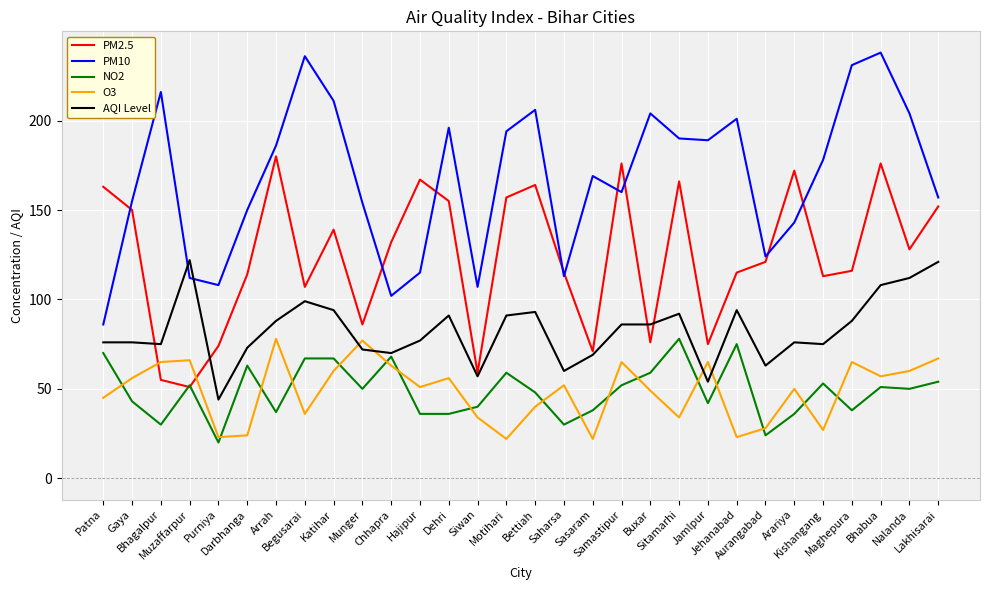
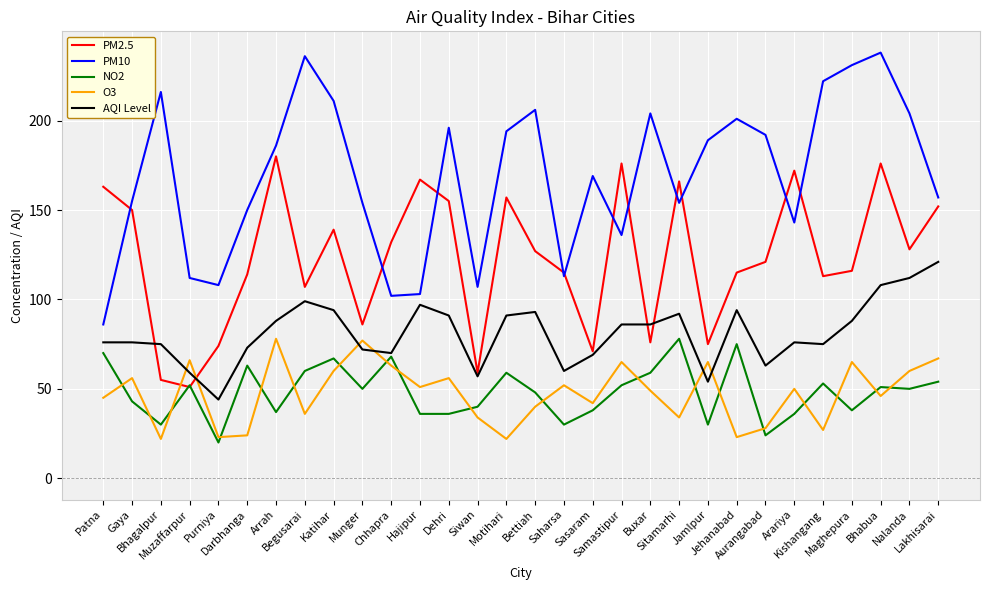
O3, Bhagalpur: 65 -> 22
AQI Level, Muzaffarpur: 122 -> 59
NO2, Begusarai: 67 -> 60
PM10, Hajipur: 115 -> 103
AQI Level, Hajipur: 77 -> 97
PM2.5, Bettiah: 164 -> 127
O3, Sasaram: 22 -> 42
PM10, Samastipur: 160 -> 136
PM10, Sitamarhi: 190 -> 154
NO2, Jamlpur: 42 -> 30
PM10, Aurangabad: 124 -> 192
PM10, Kishangang: 178 -> 222
O3, Bhabua: 57 -> 46
